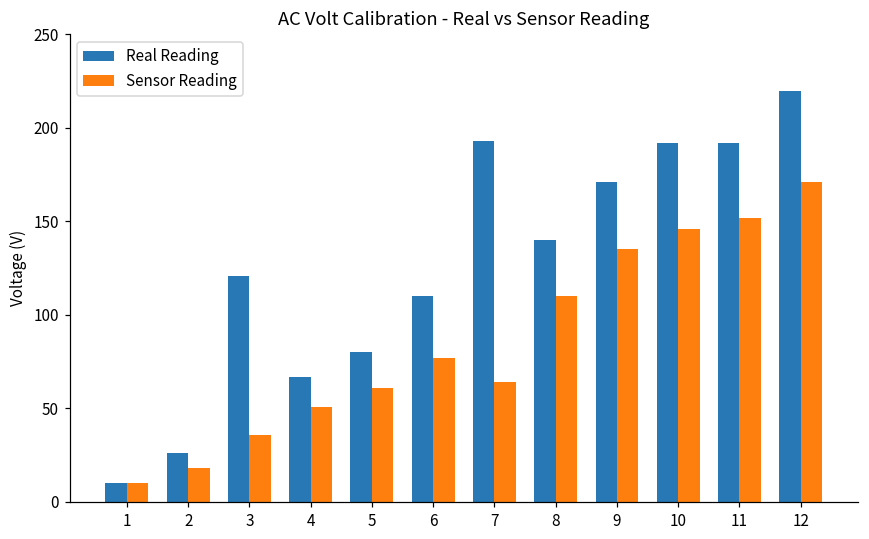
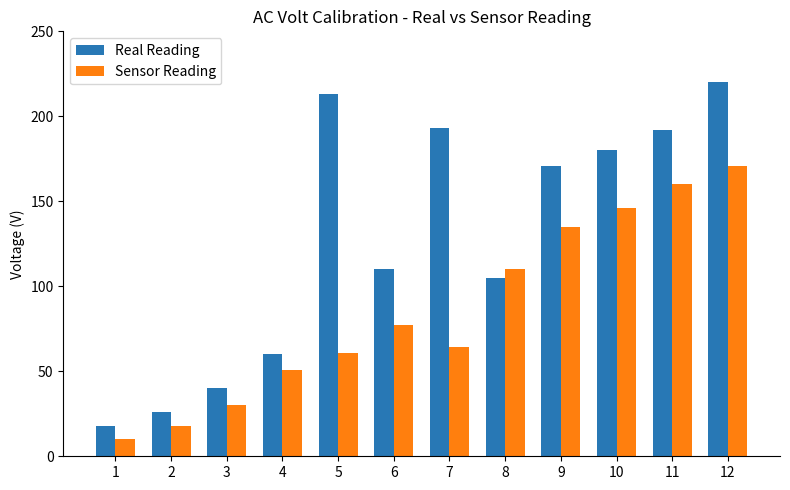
Real Reading, 1: 10 -> 18
Real Reading, 3: 121 -> 40
Sensor Reading, 3: 36 -> 30
Real Reading, 4: 67 -> 60
Real Reading, 5: 80 -> 213
Real Reading, 8: 140 -> 105
Real Reading, 10: 192 -> 180
Sensor Reading, 11: 152 -> 160
